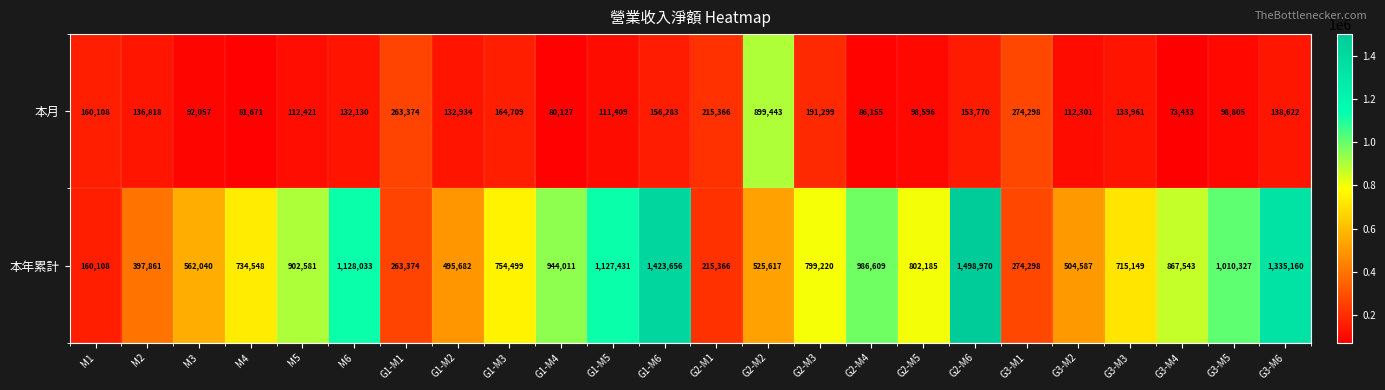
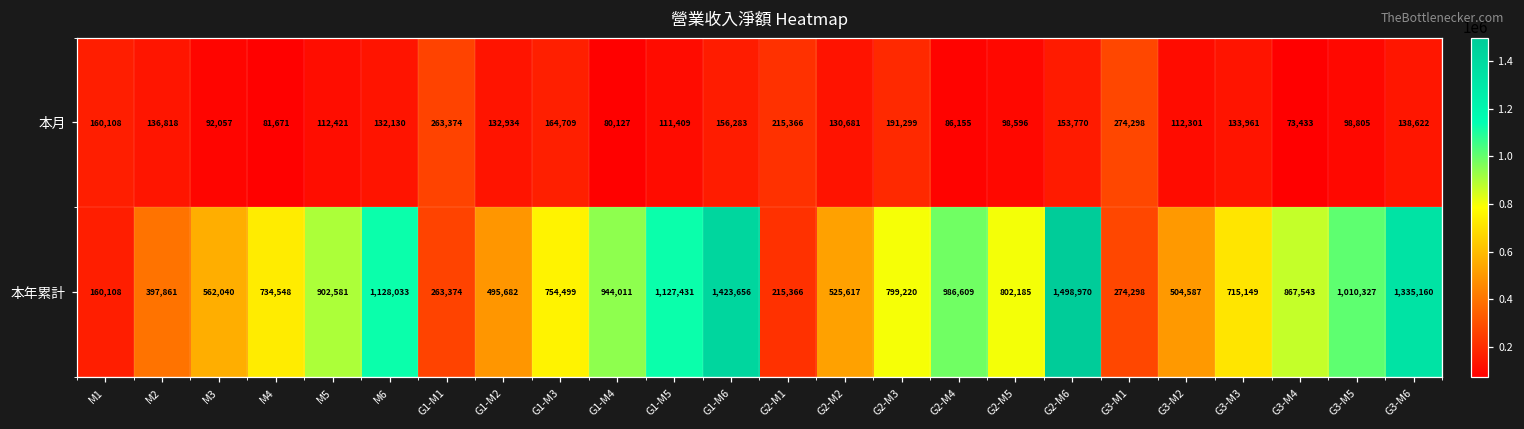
本月, G2-M2: 899,443 -> 130,681
